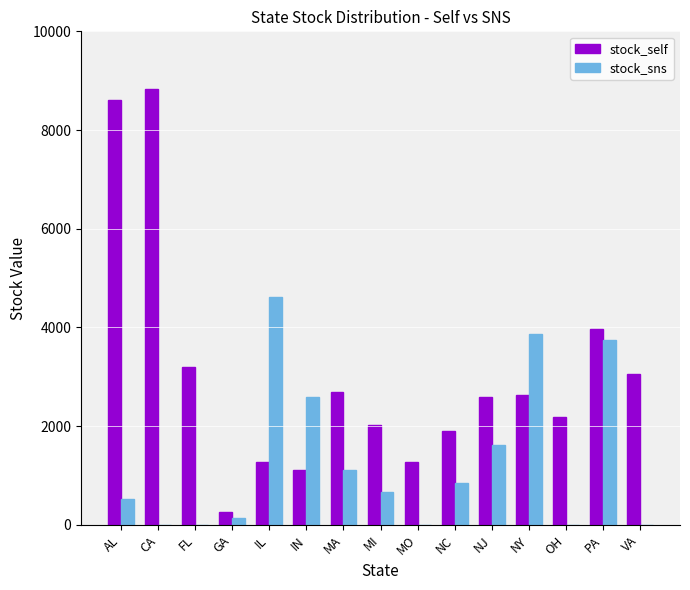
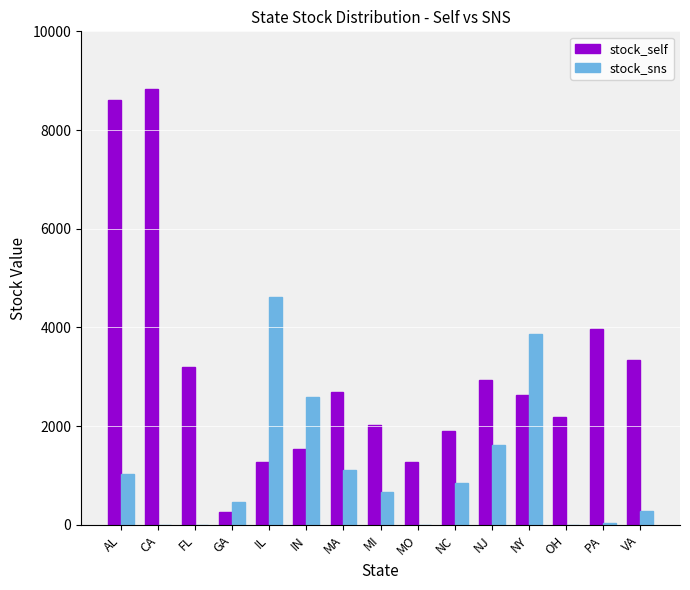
stock_sns, AL: 500 -> 1000
stock_sns, GA: 100 -> 500
stock_self, IN: 1100 -> 1500
stock_self, NJ: 2600 -> 2900
stock_sns, PA: 3700 -> 0
stock_self, VA: 3100 -> 3300
stock_sns, VA: 0 -> 300
